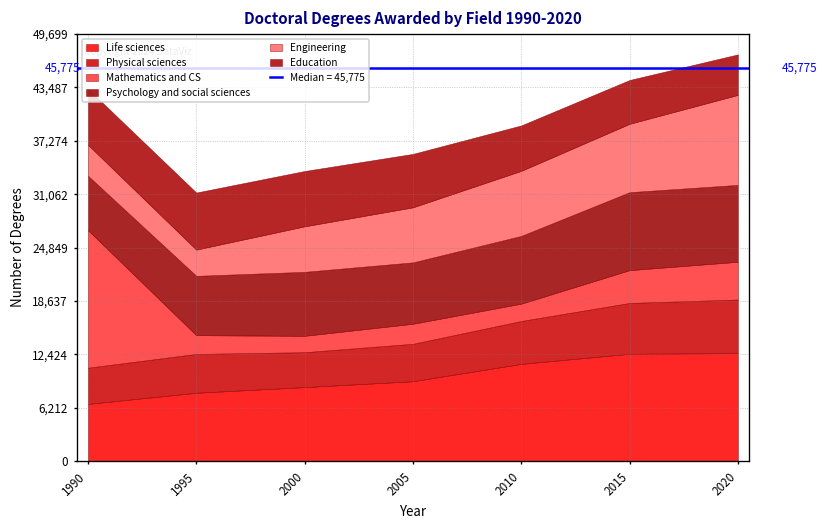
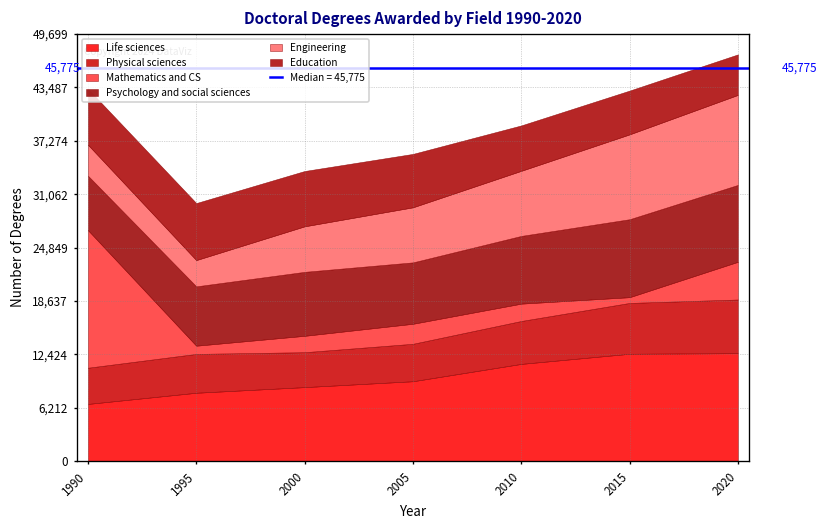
Mathematics and CS, 1995: 2,000 -> 1,000
Mathematics and CS, 2015: 4,000 -> 1,000
Engineering, 2015: 8,000 -> 10,000
